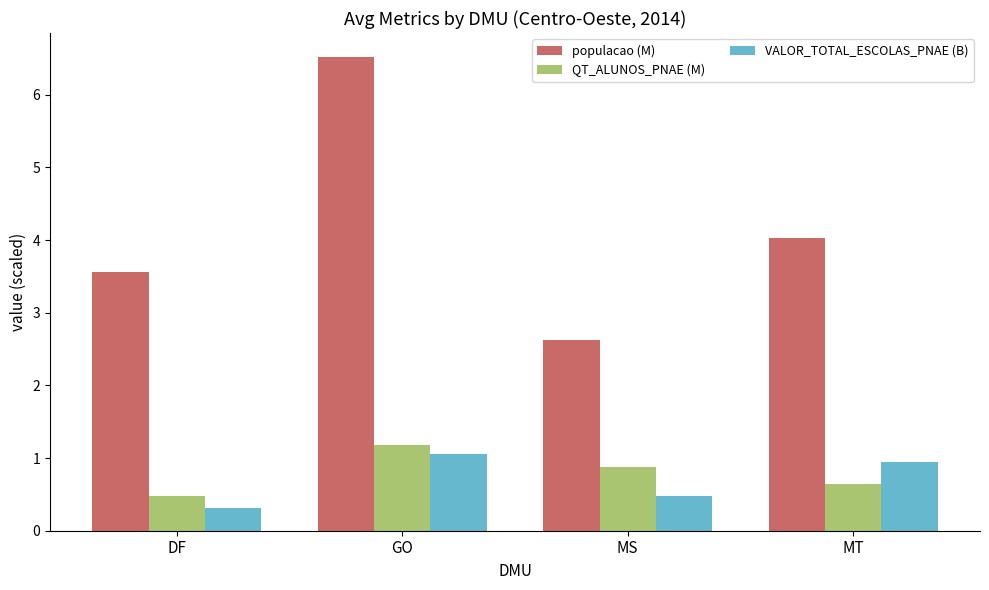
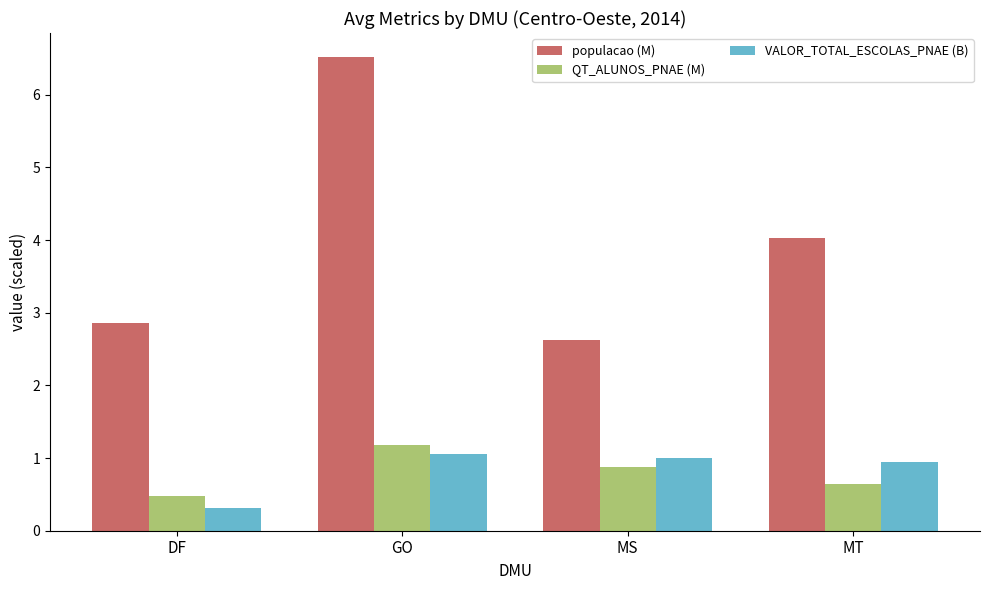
populacao (M), DF: 3.6 -> 2.9
VALOR_TOTAL_ESCOLAS_PNAE (B), MS: 0.5 -> 1.0
